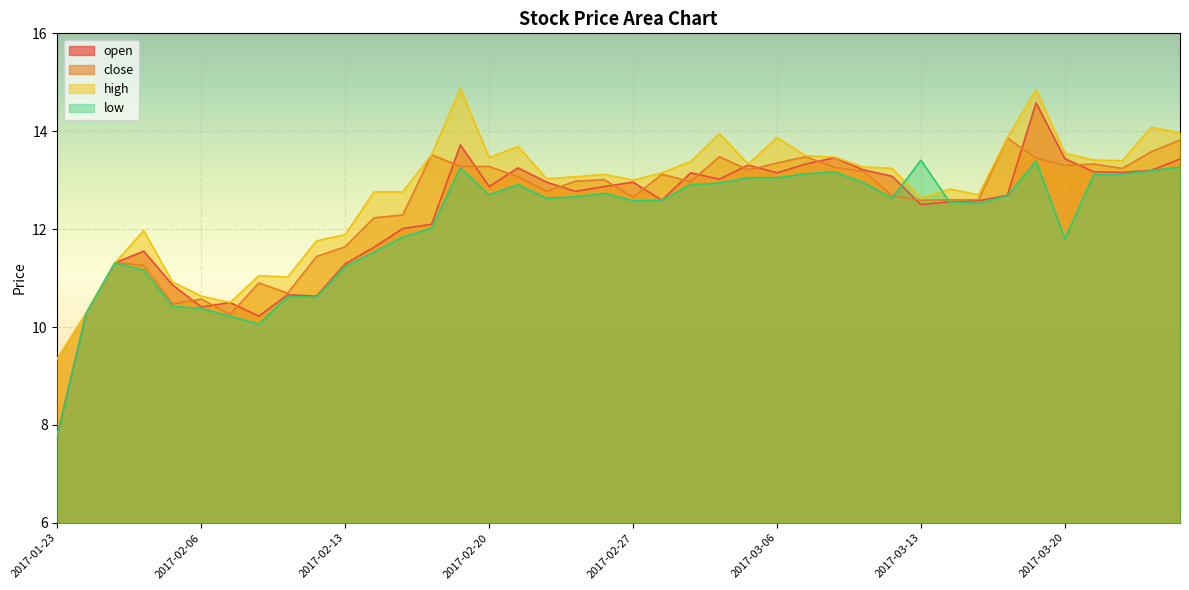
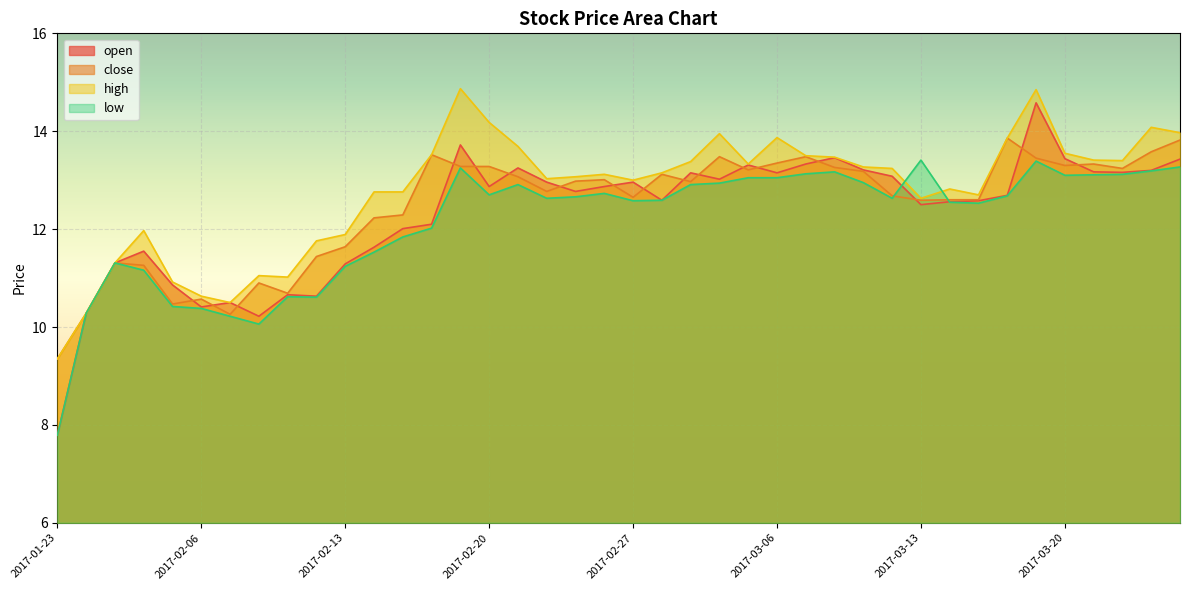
high, 2017-02-20: 13.5 -> 14.2
low, 2017-03-20: 11.8 -> 13.1
